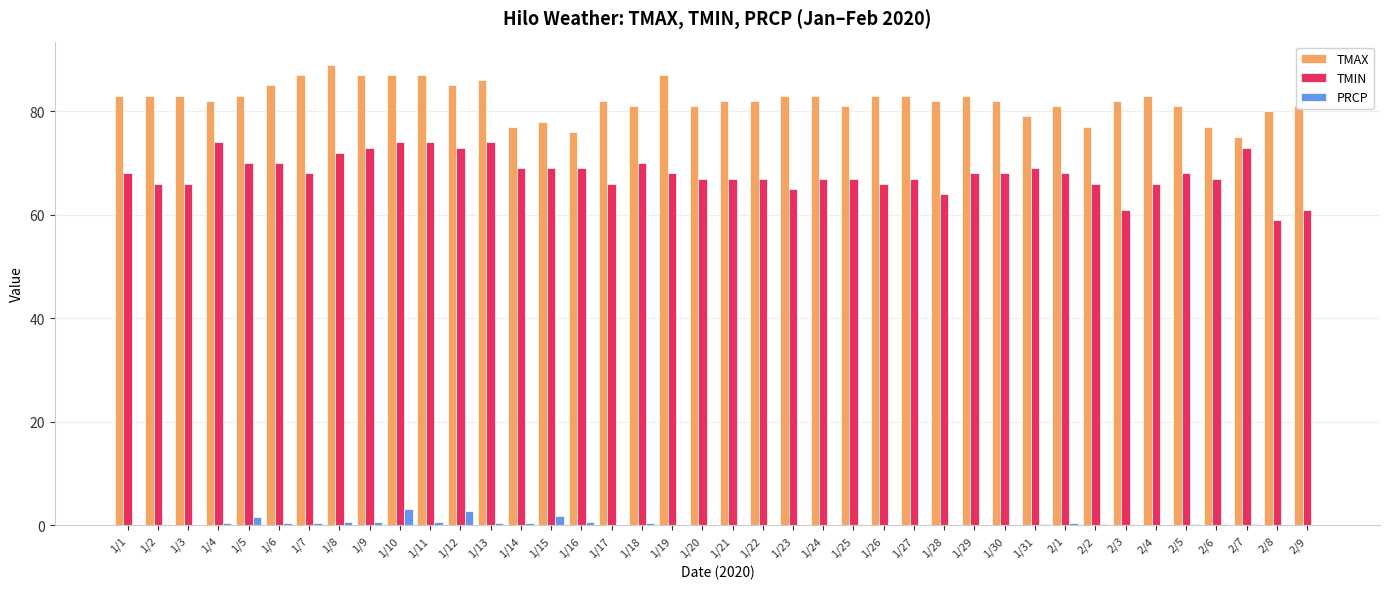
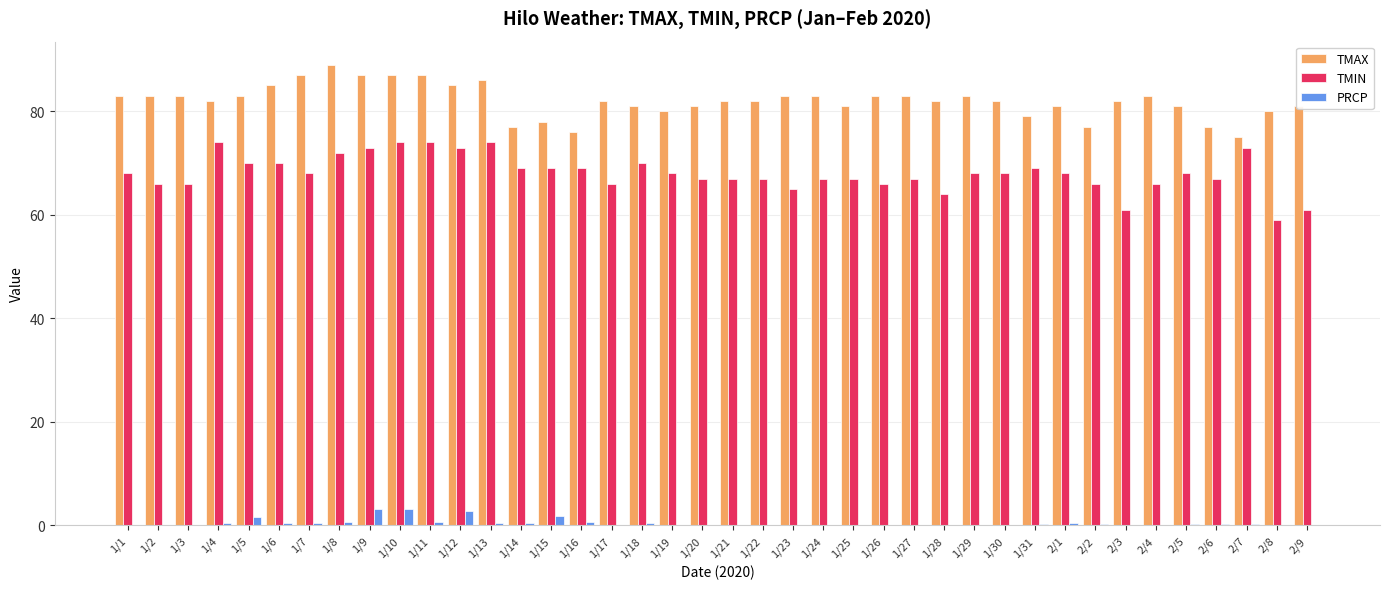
PRCP, 1/9: 1 -> 3
TMAX, 1/19: 87 -> 80
